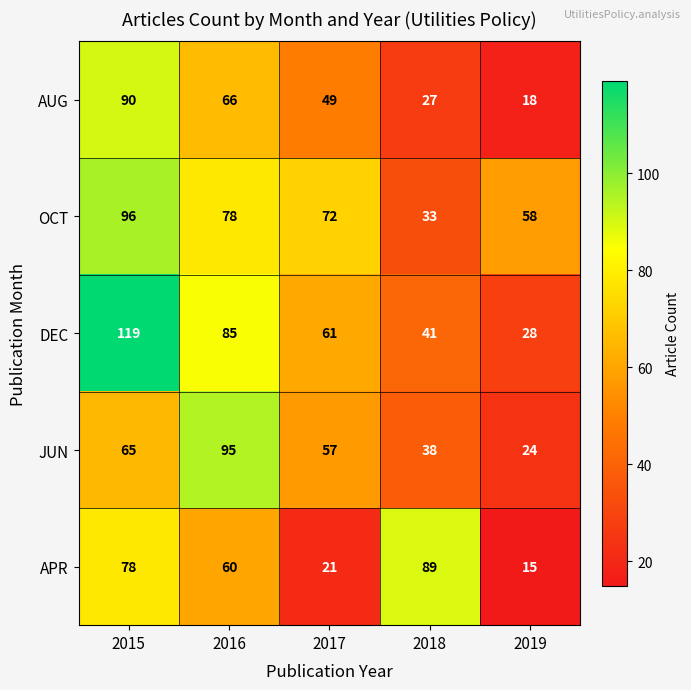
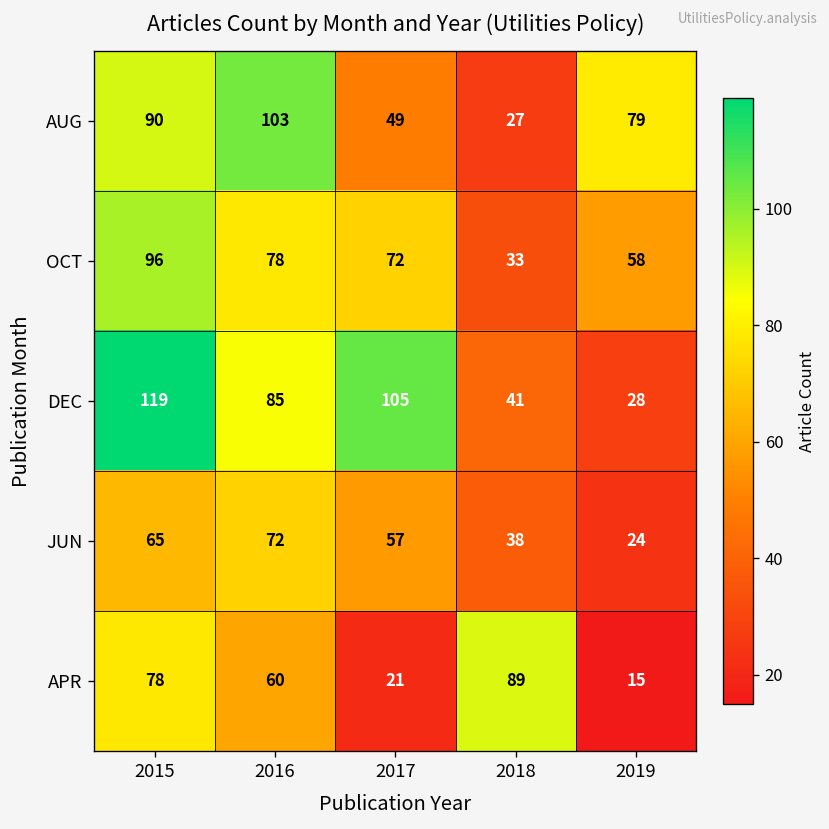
AUG, 2016: 66 -> 103
AUG, 2019: 18 -> 79
DEC, 2017: 61 -> 105
JUN, 2016: 95 -> 72
